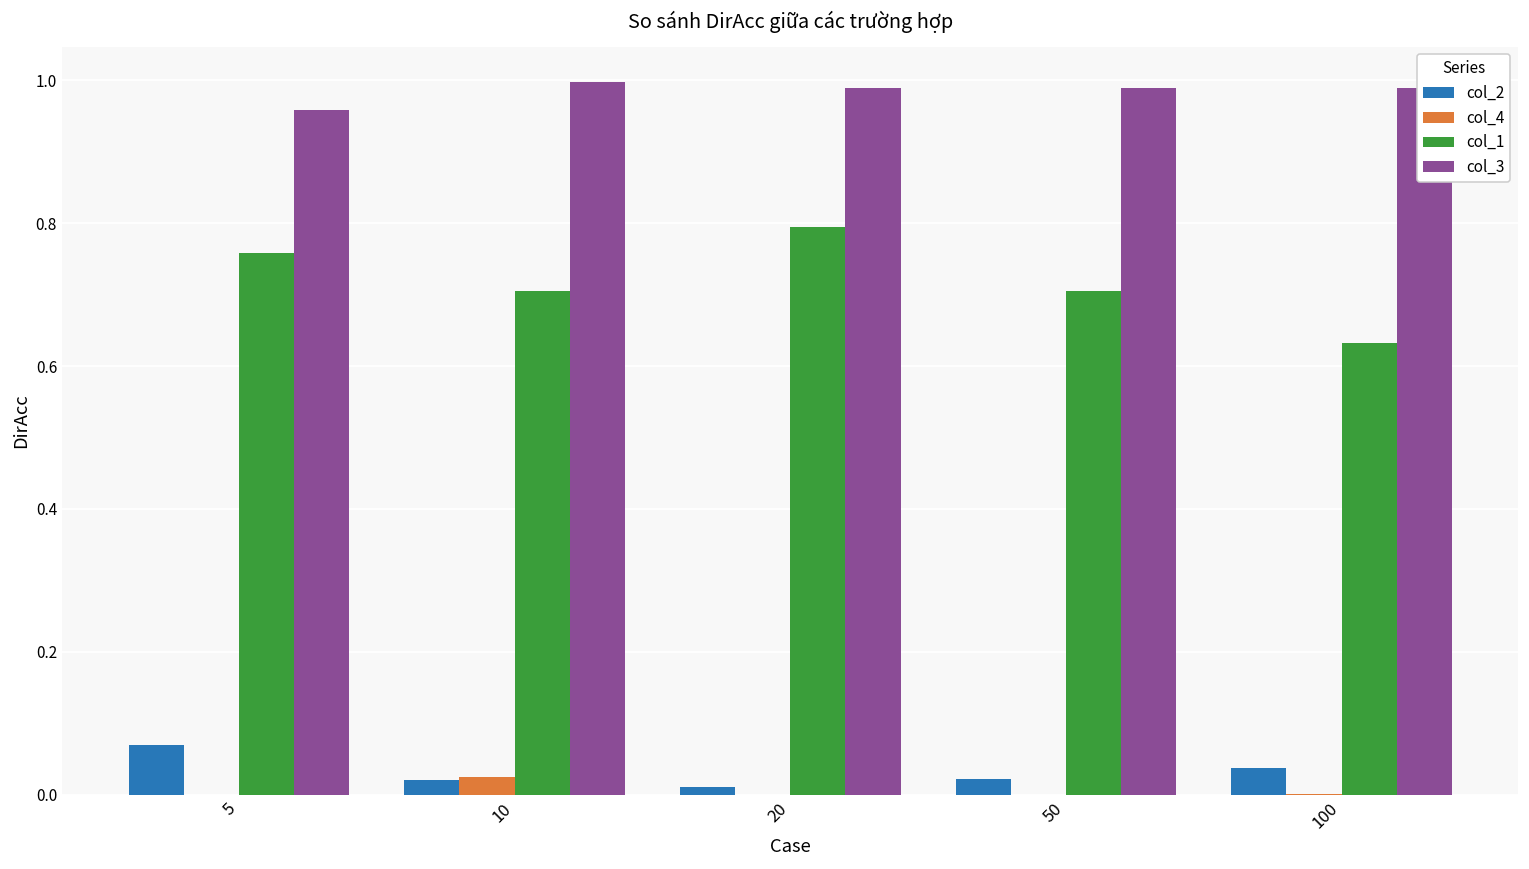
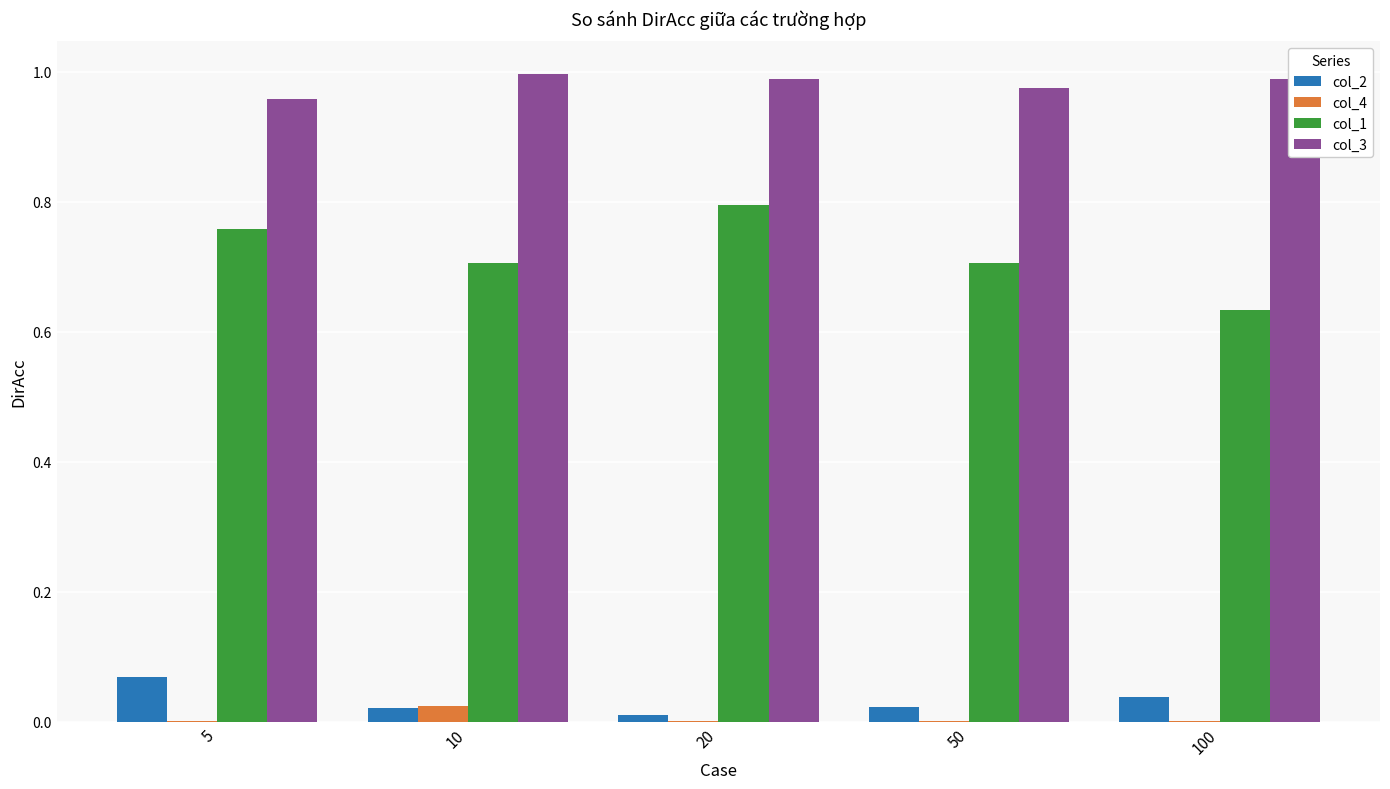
col_3, 50: 0.99 -> 0.98
